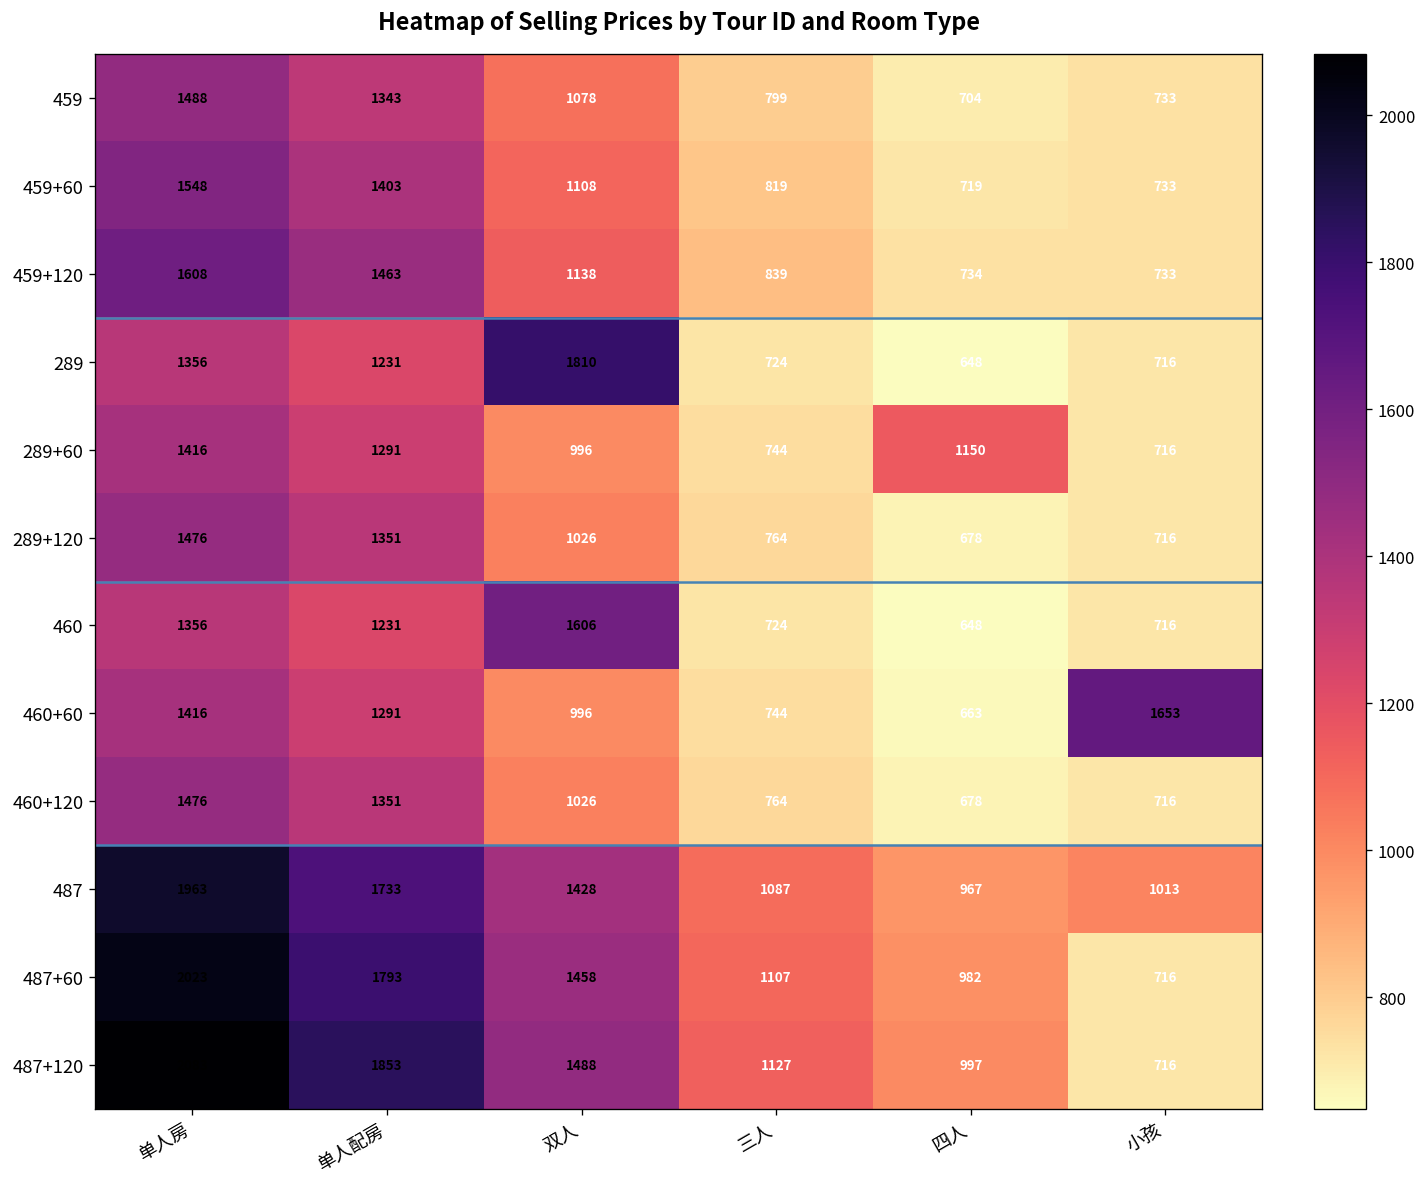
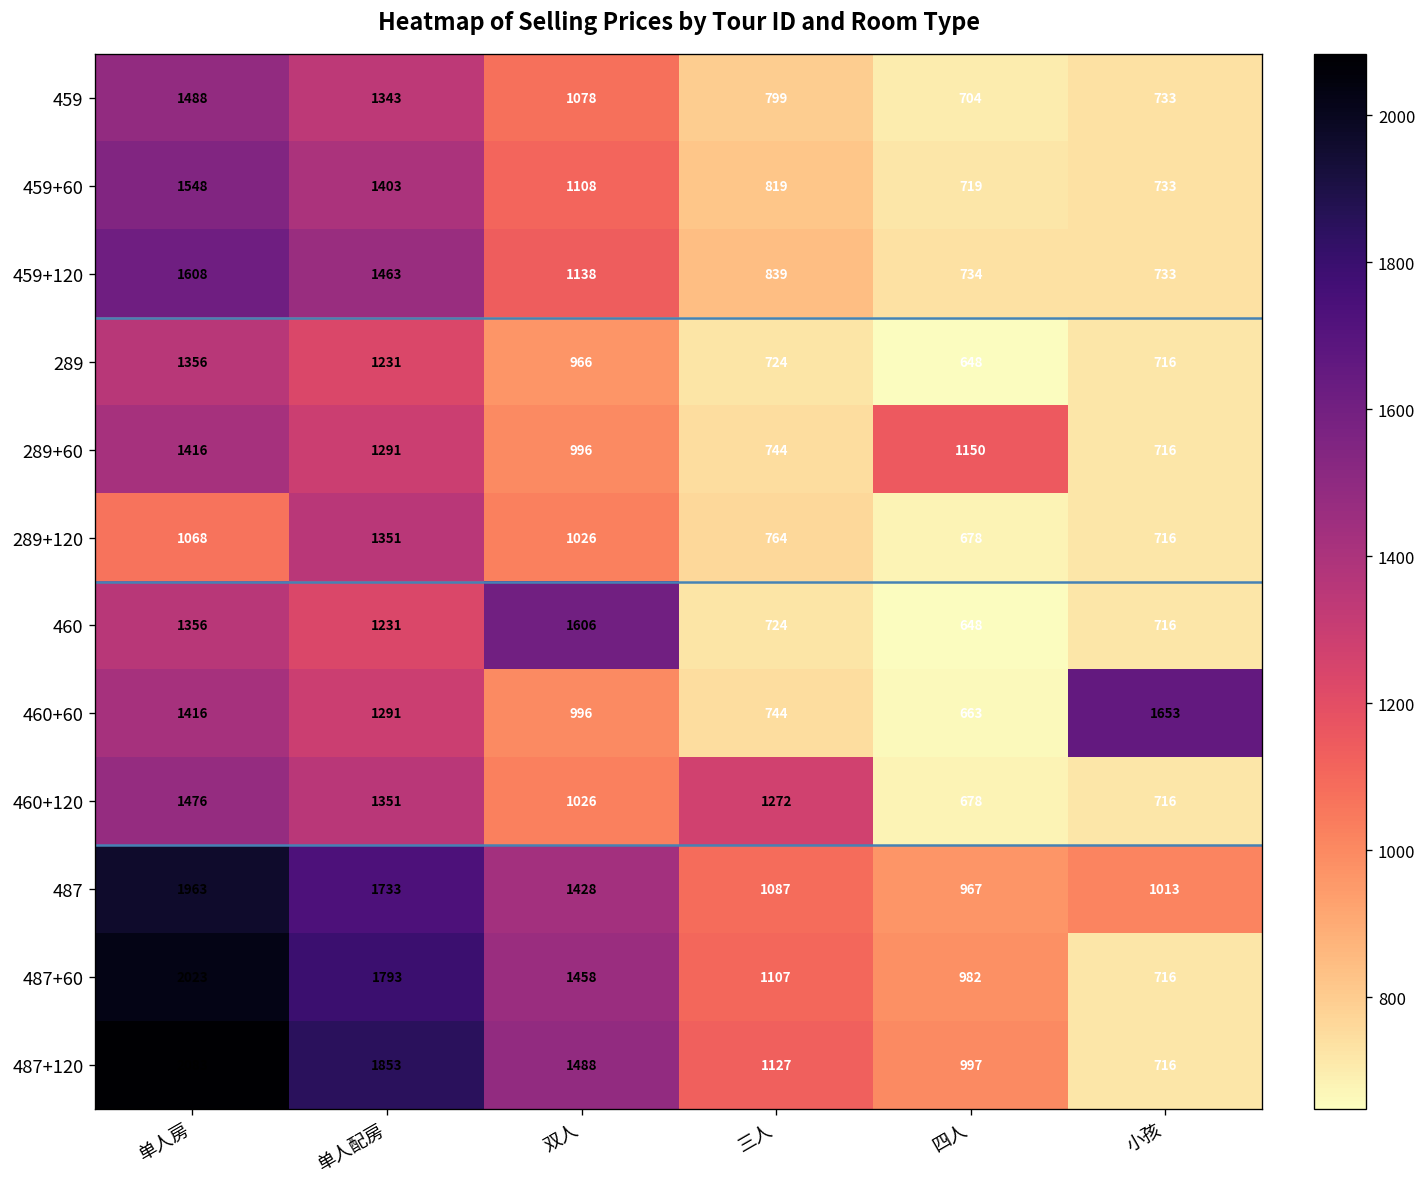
289, 双人: 1810 -> 966
289+120, 单人房: 1476 -> 1068
460+120, 三人: 764 -> 1272
